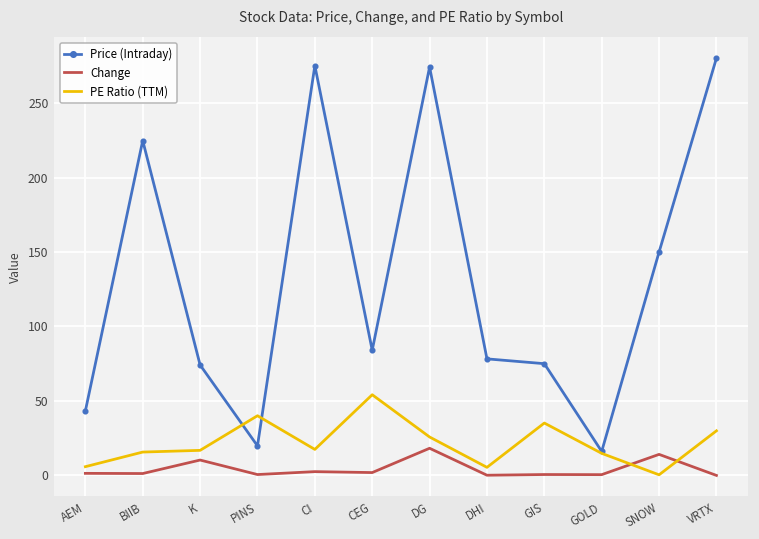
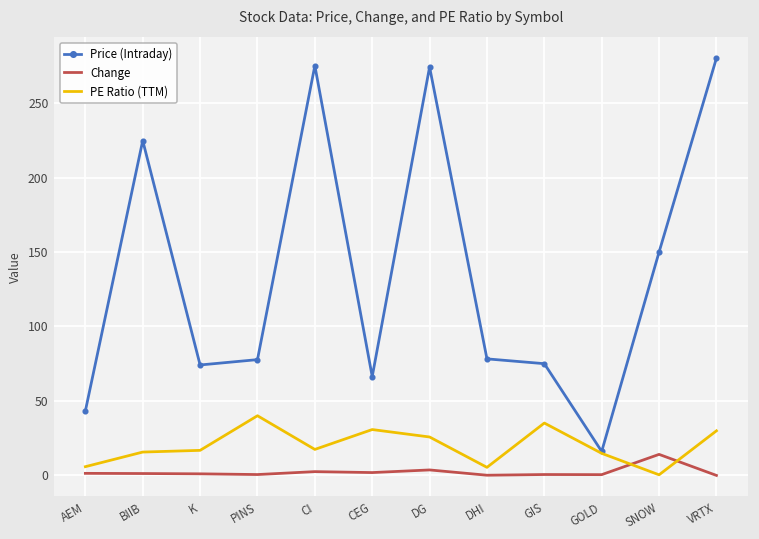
Change, K: 10 -> 1
Price (Intraday), PINS: 19 -> 78
Price (Intraday), CEG: 84 -> 66
PE Ratio (TTM), CEG: 54 -> 30
Change, DG: 18 -> 3
